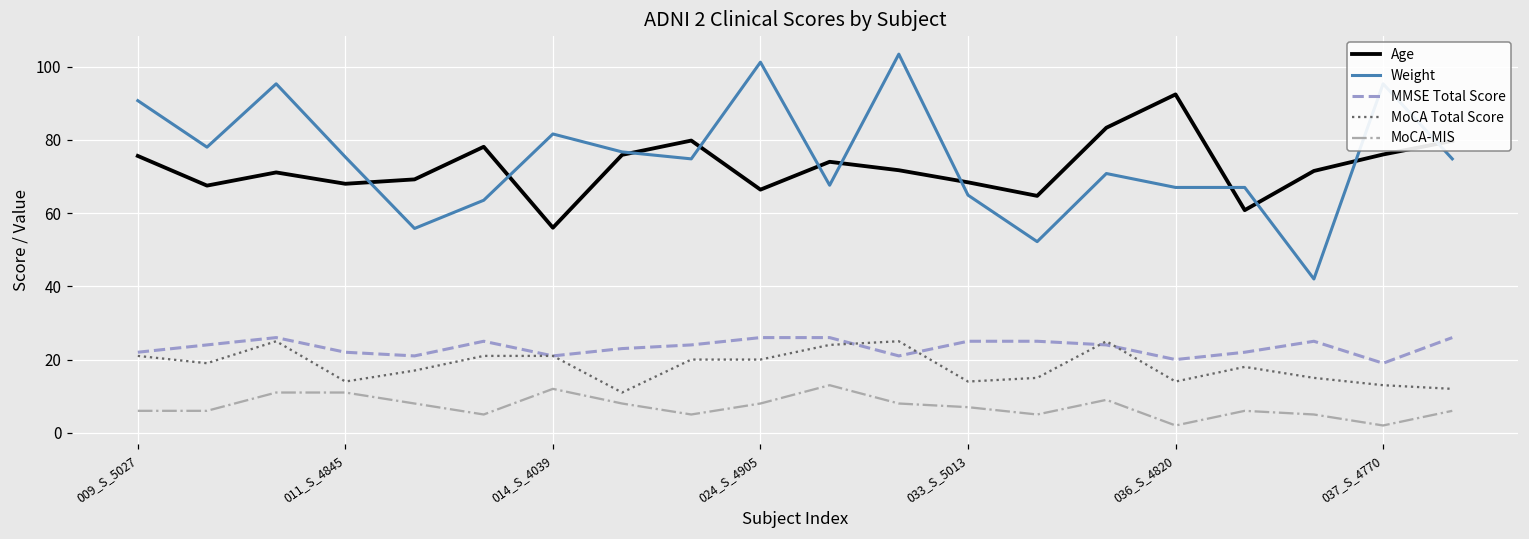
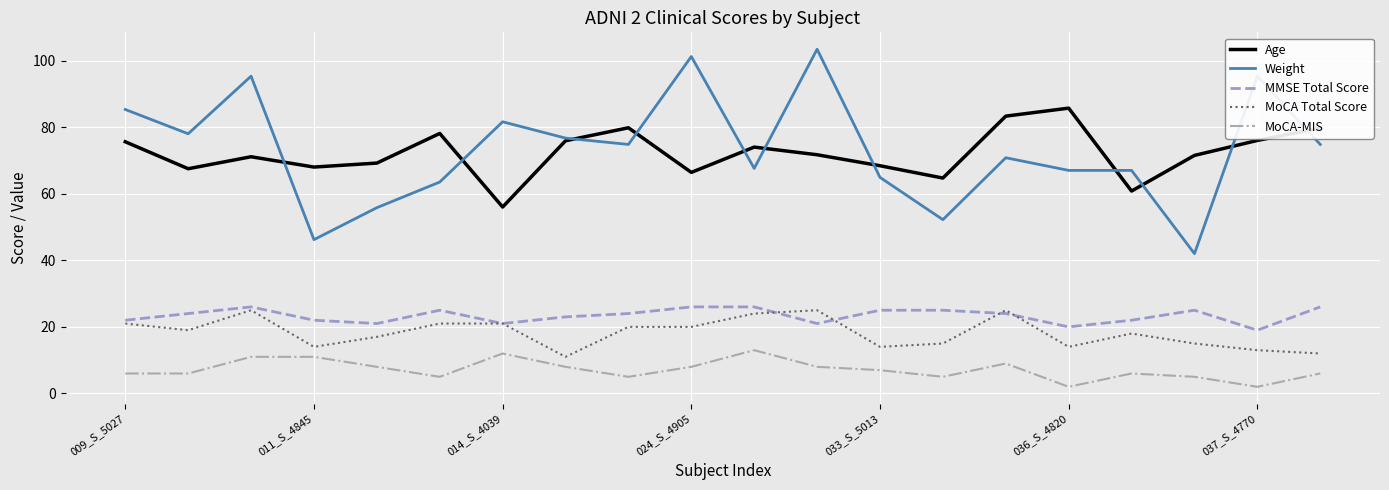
Weight, 009_S_5027: 91 -> 85
Weight, 011_S_4845: 75 -> 46
Age, 036_S_4820: 92 -> 86
